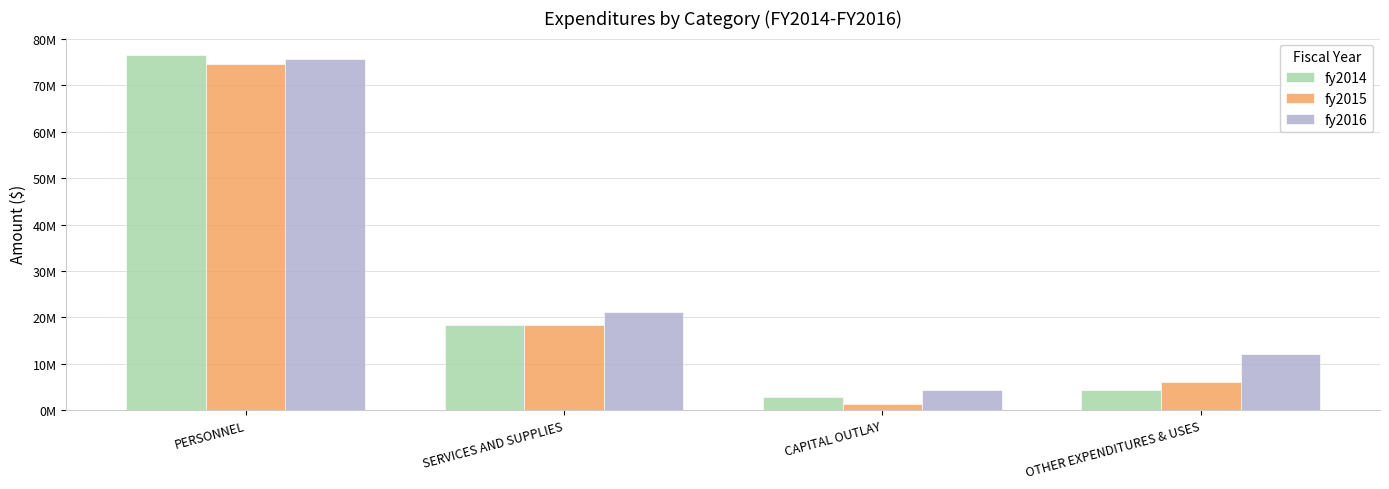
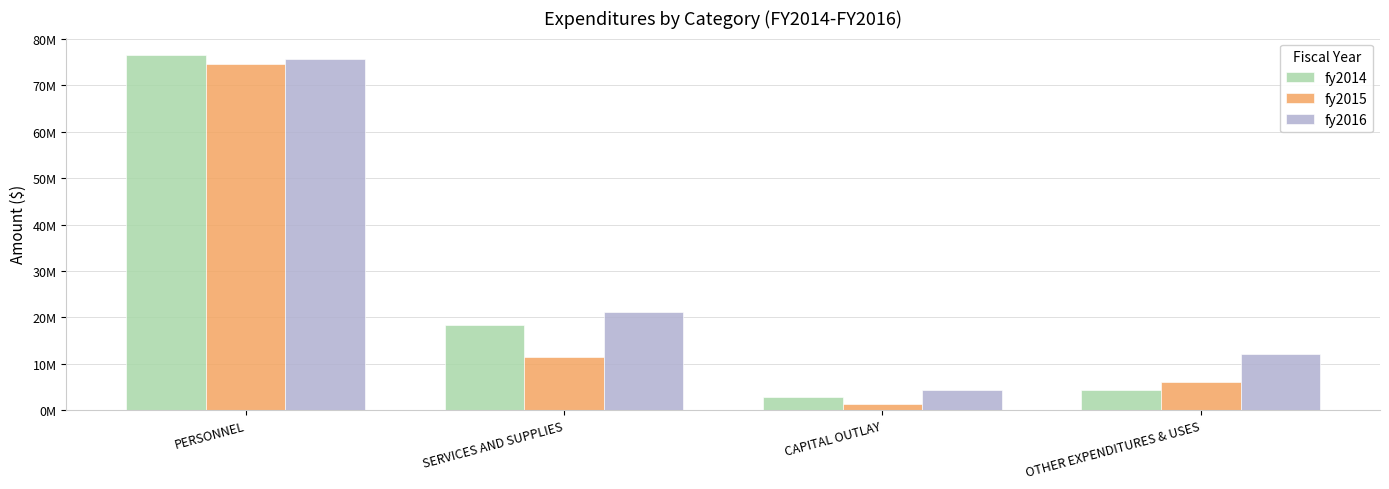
fy2015, SERVICES AND SUPPLIES: 18000000 -> 12000000
